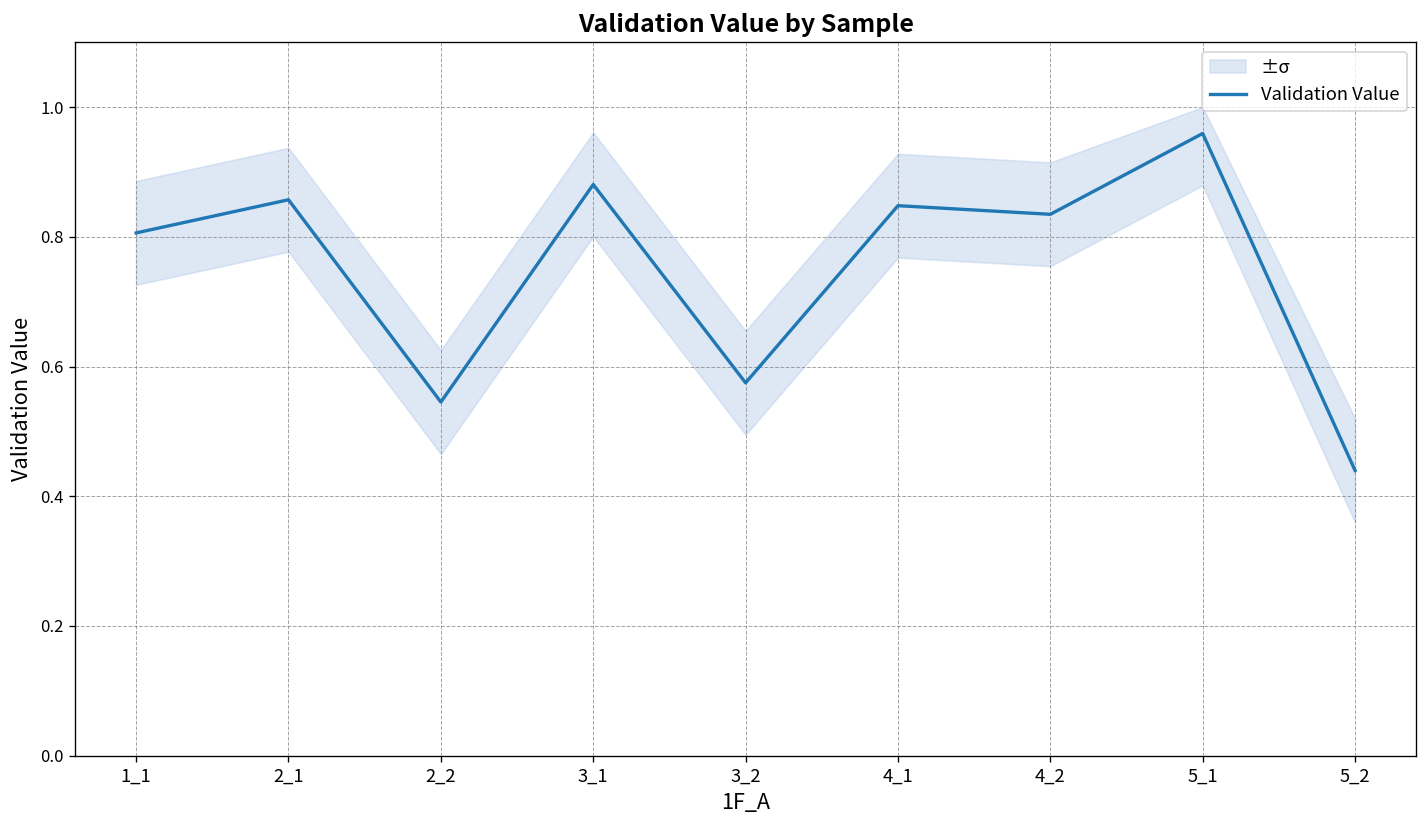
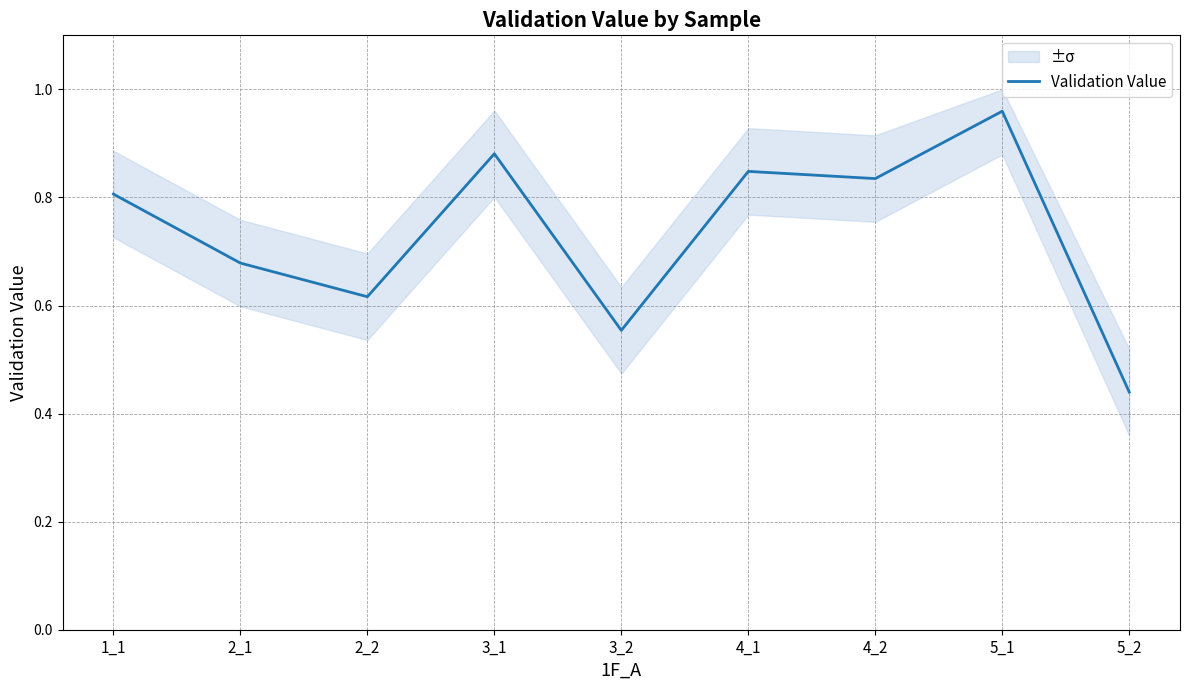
Validation Value, 2_1: 0.86 -> 0.68
Validation Value, 2_2: 0.55 -> 0.62
Validation Value, 3_2: 0.57 -> 0.55
